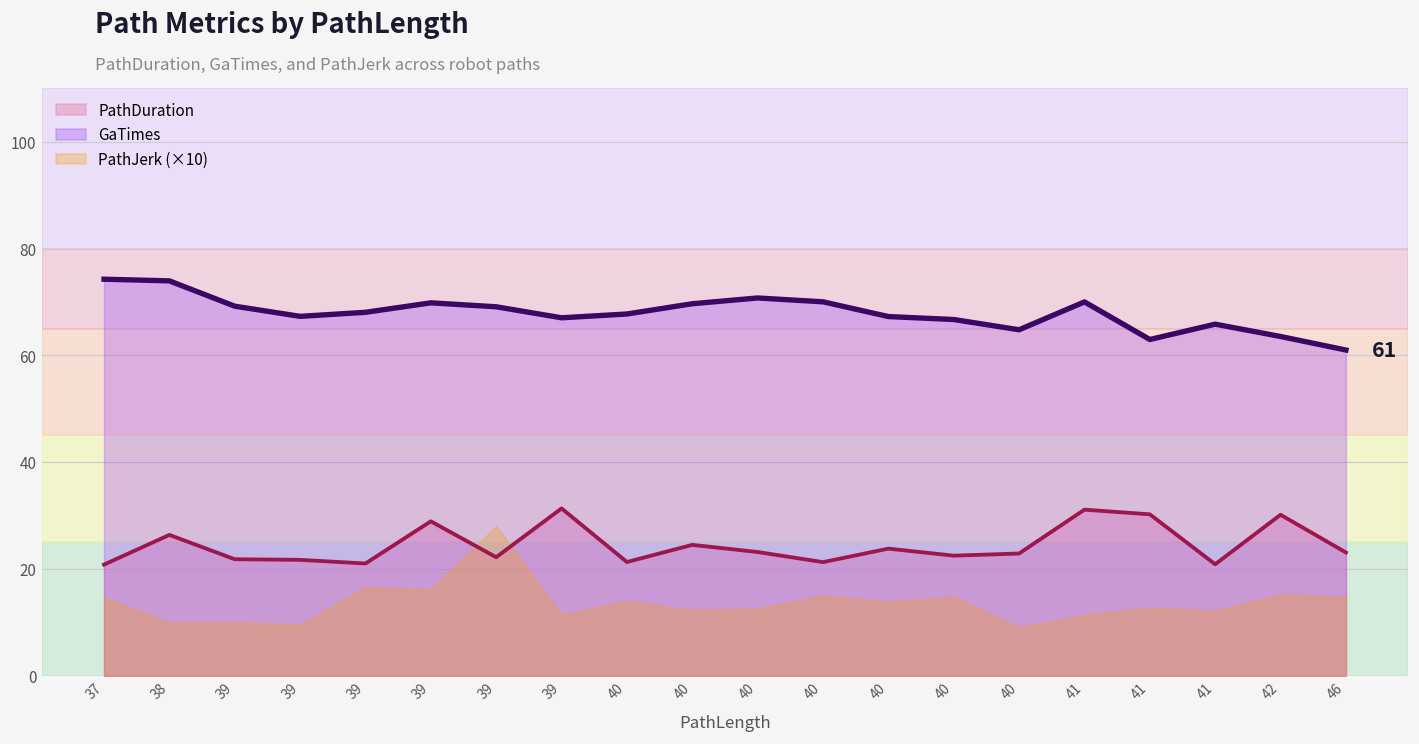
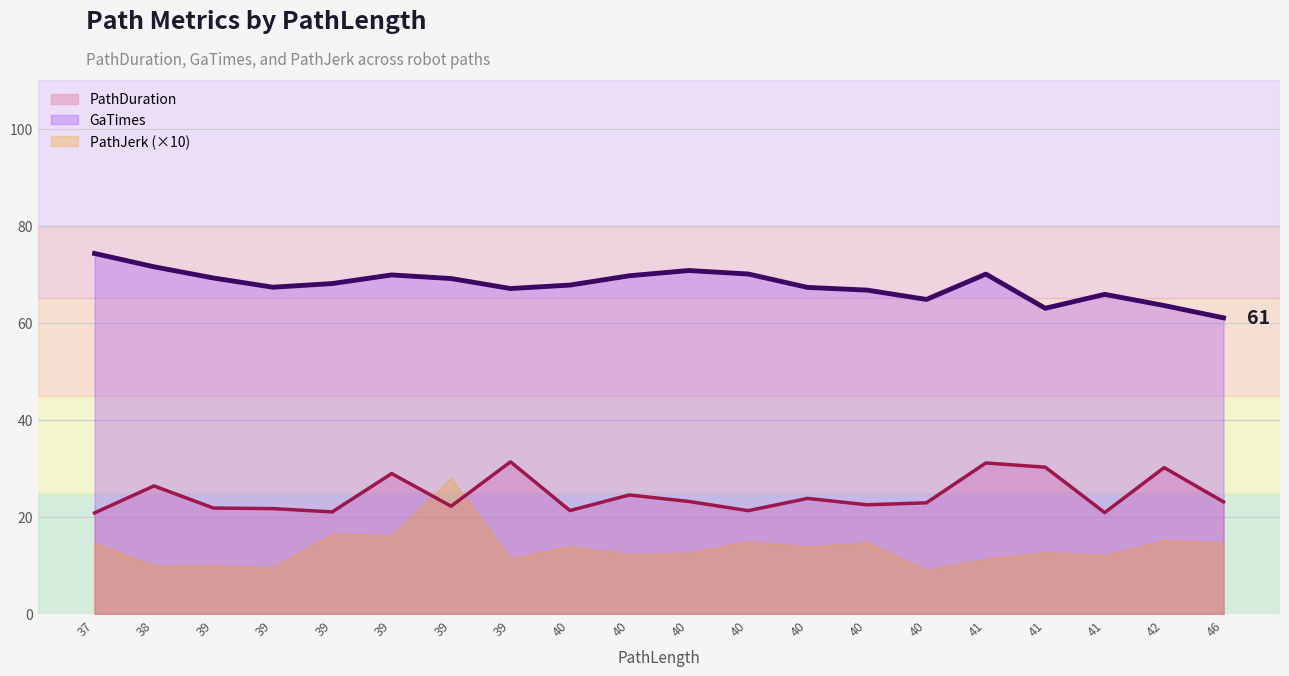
GaTimes, 38: 74 -> 72
